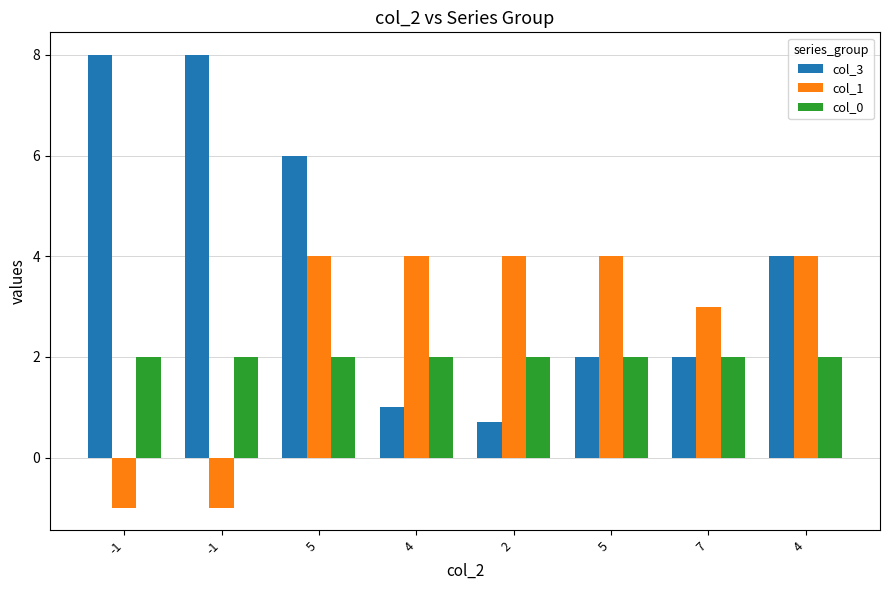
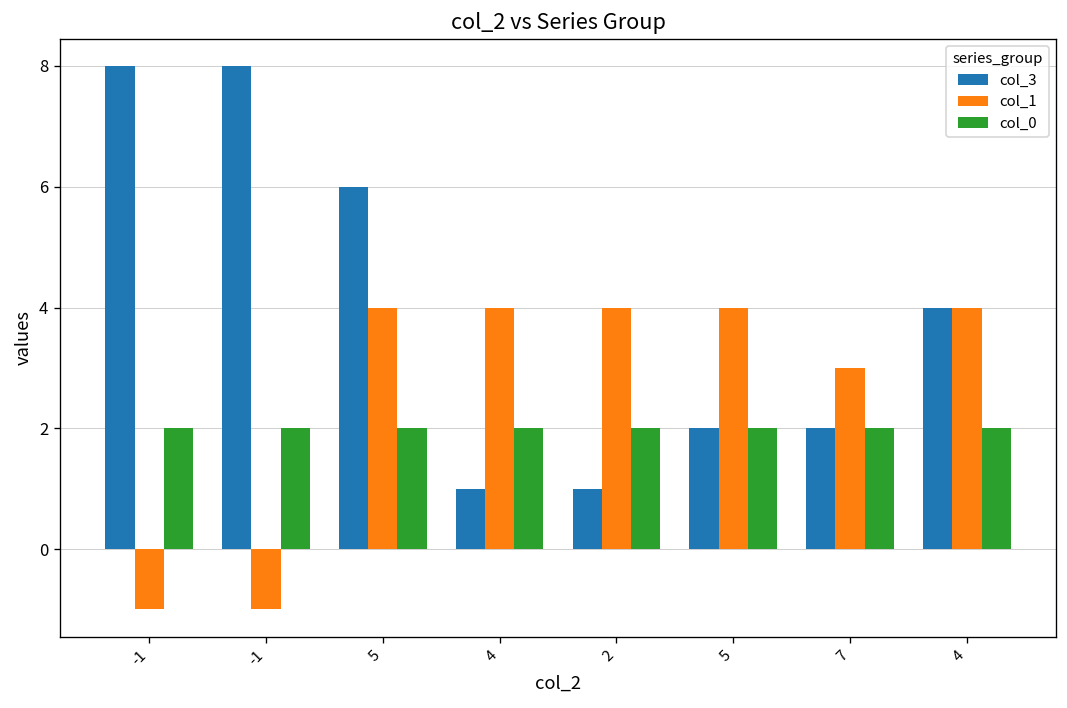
col_3, 2: 0.7 -> 1.0
